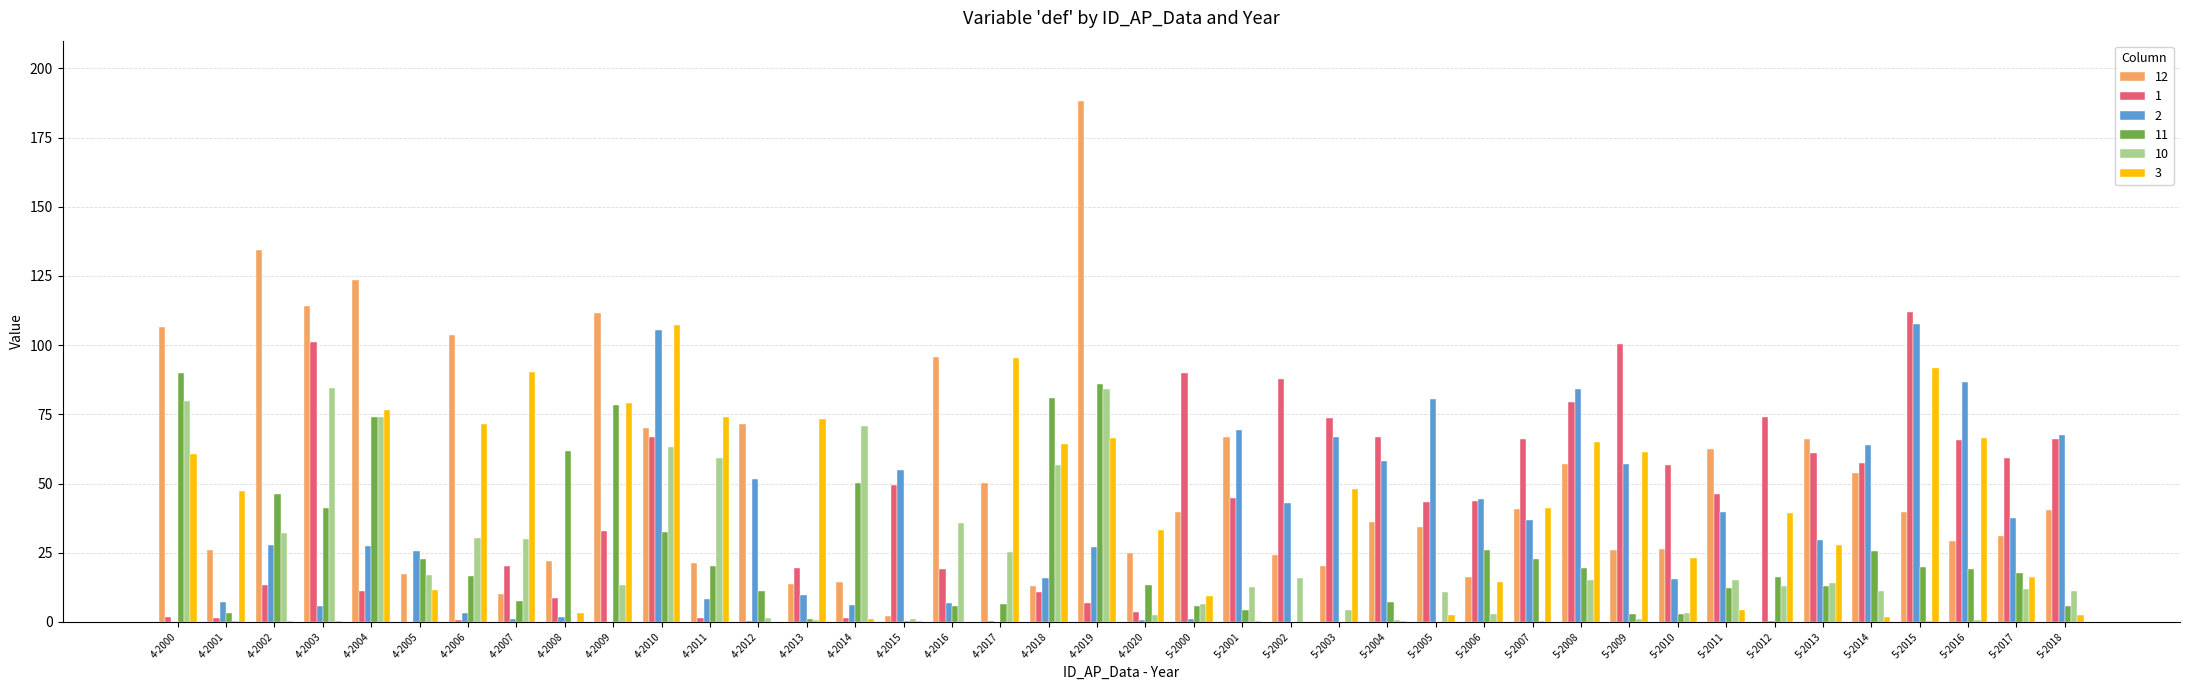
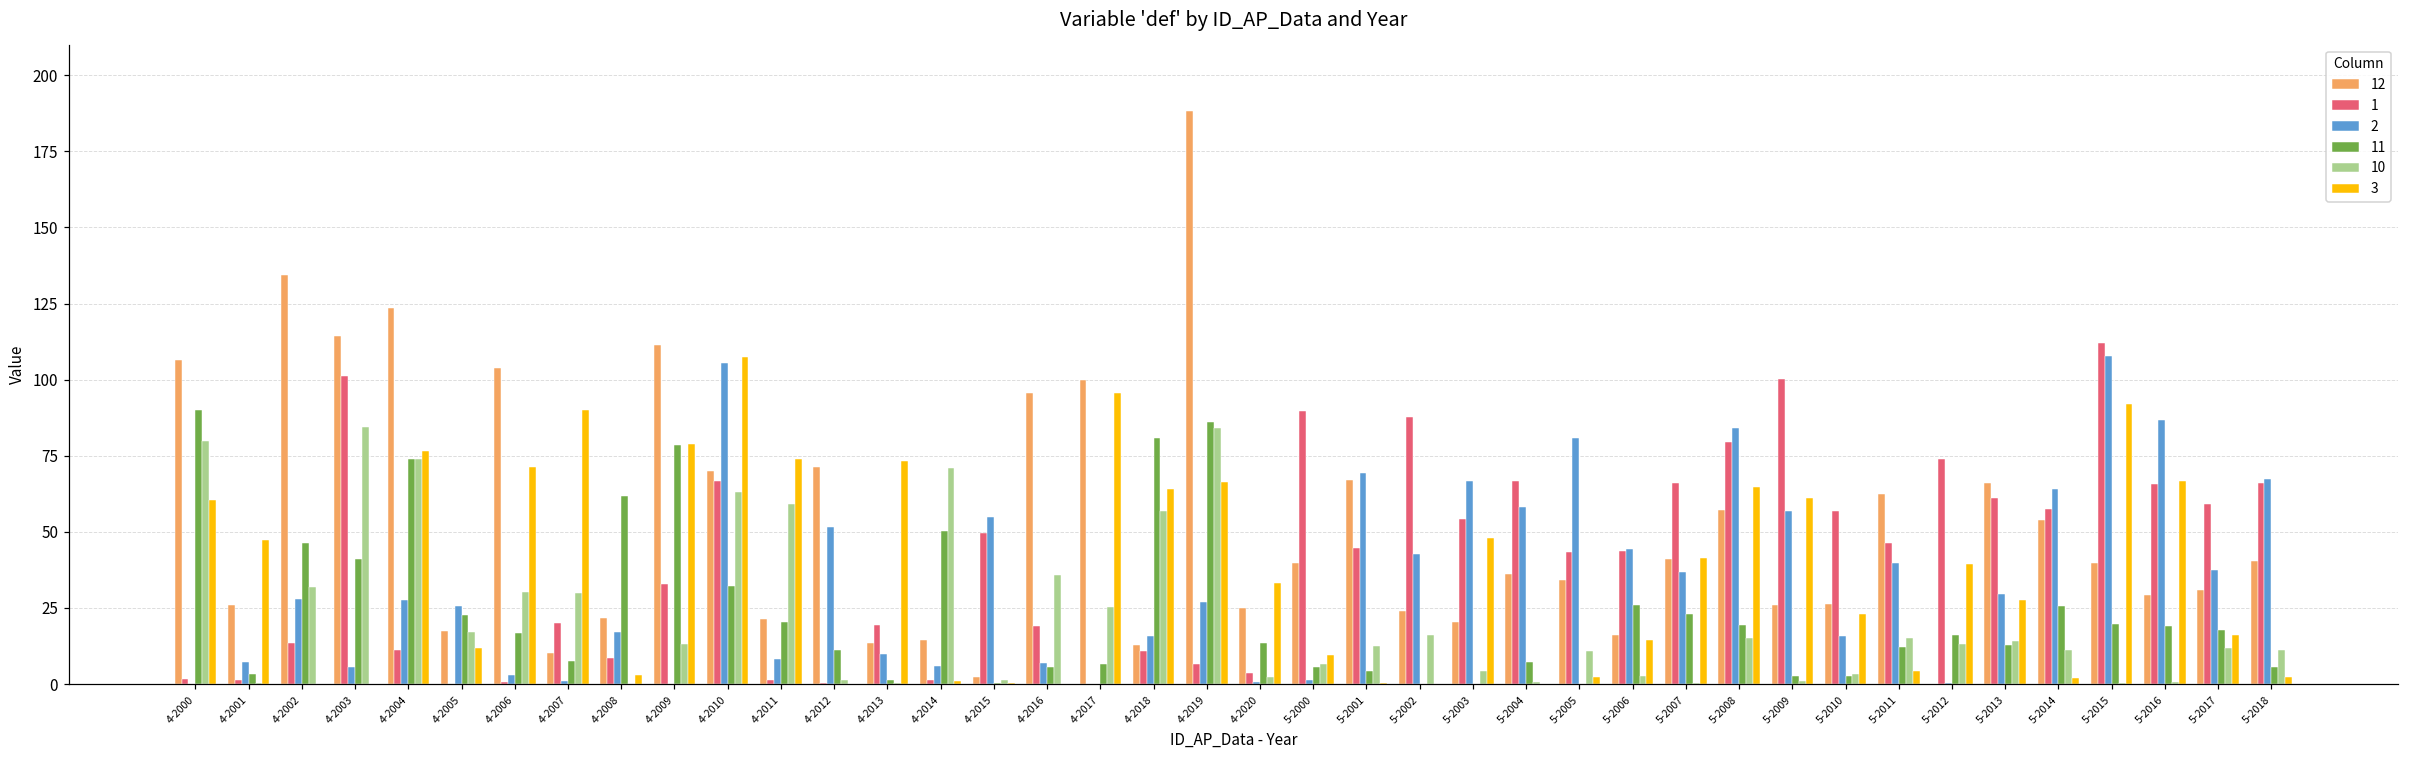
2, 4-2008: 2 -> 17
12, 4-2017: 50 -> 100
1, 5-2003: 74 -> 54
